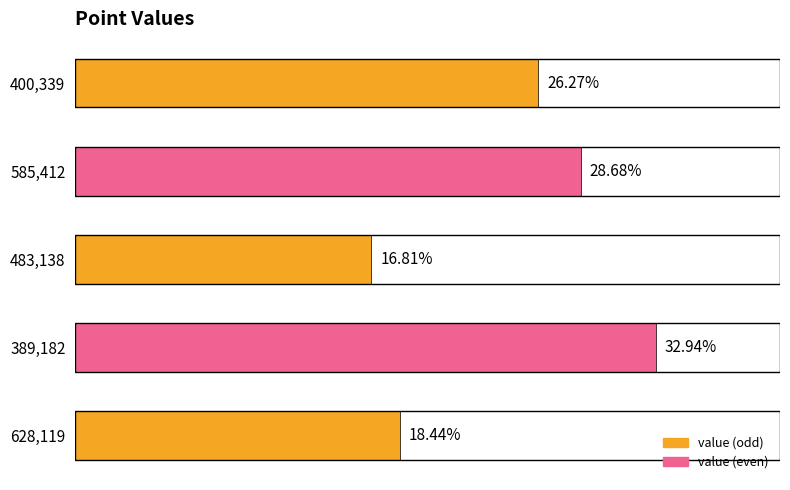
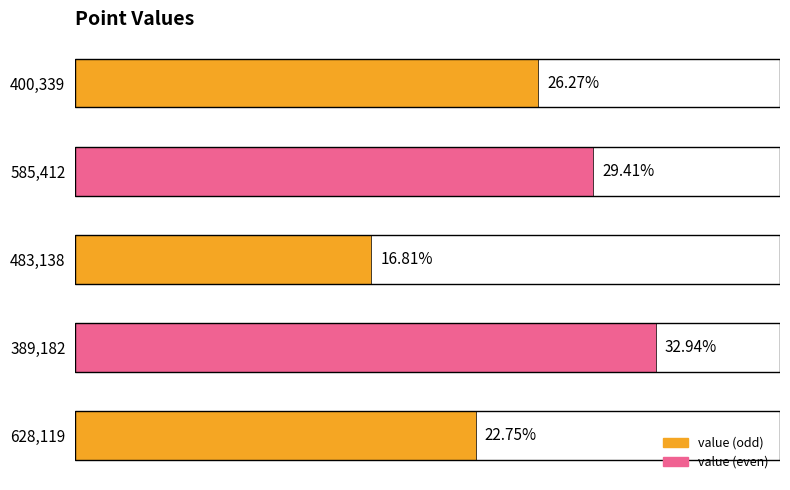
585,412: 28.68% -> 29.41%
628,119: 18.44% -> 22.75%
